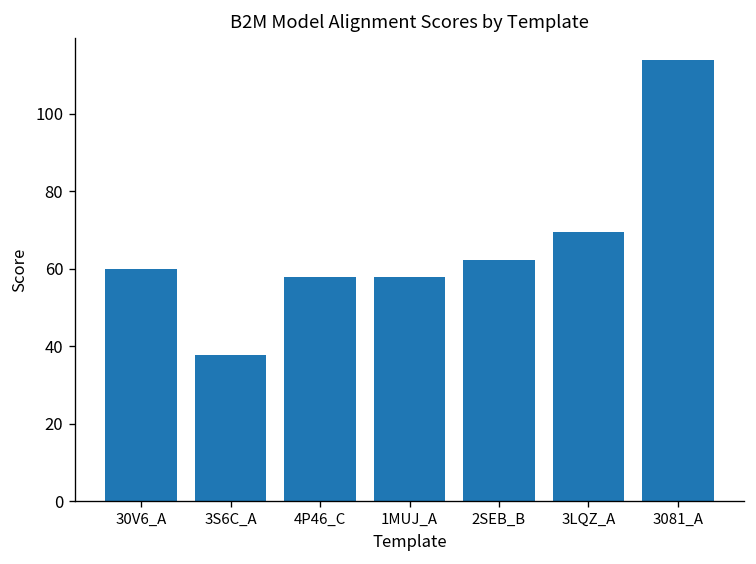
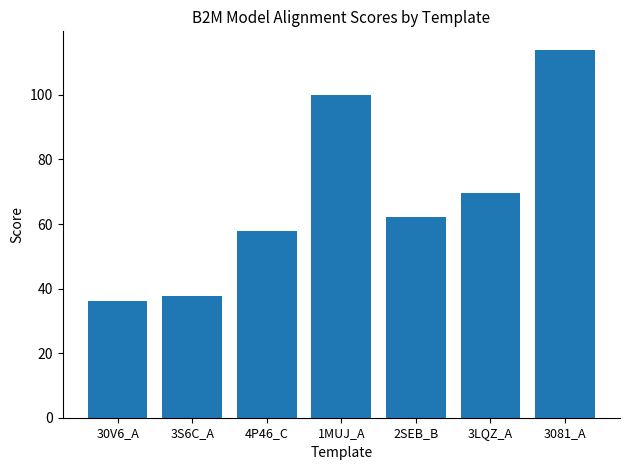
30V6_A: 60 -> 36
1MUJ_A: 58 -> 100
